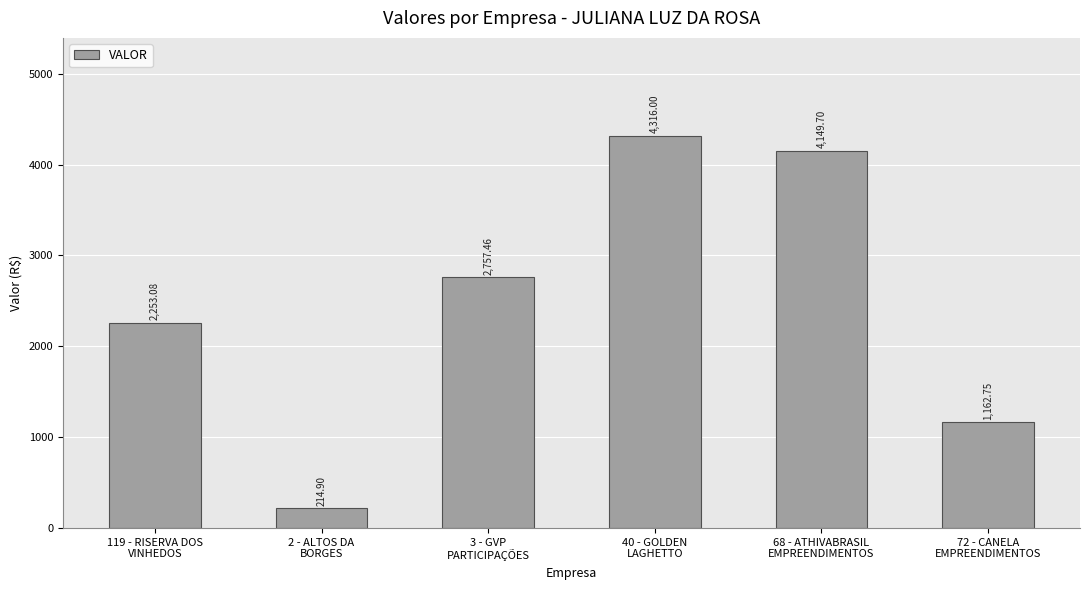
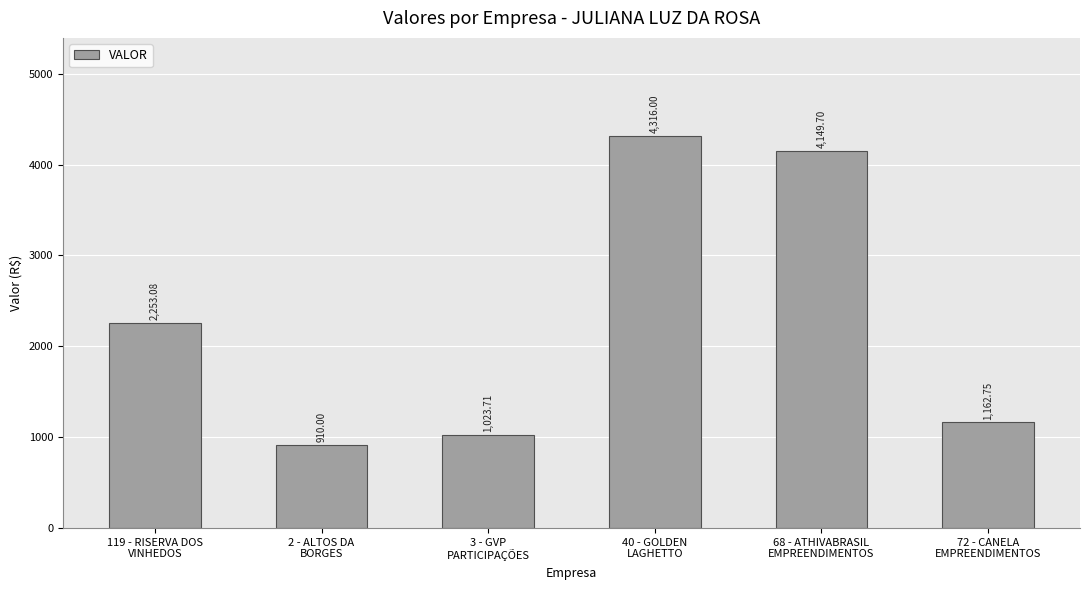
2 - ALTOS DA BORGES: 214.90 -> 910.00
3 - GVP PARTICIPAÇÕES: 2,757.46 -> 1,023.71
